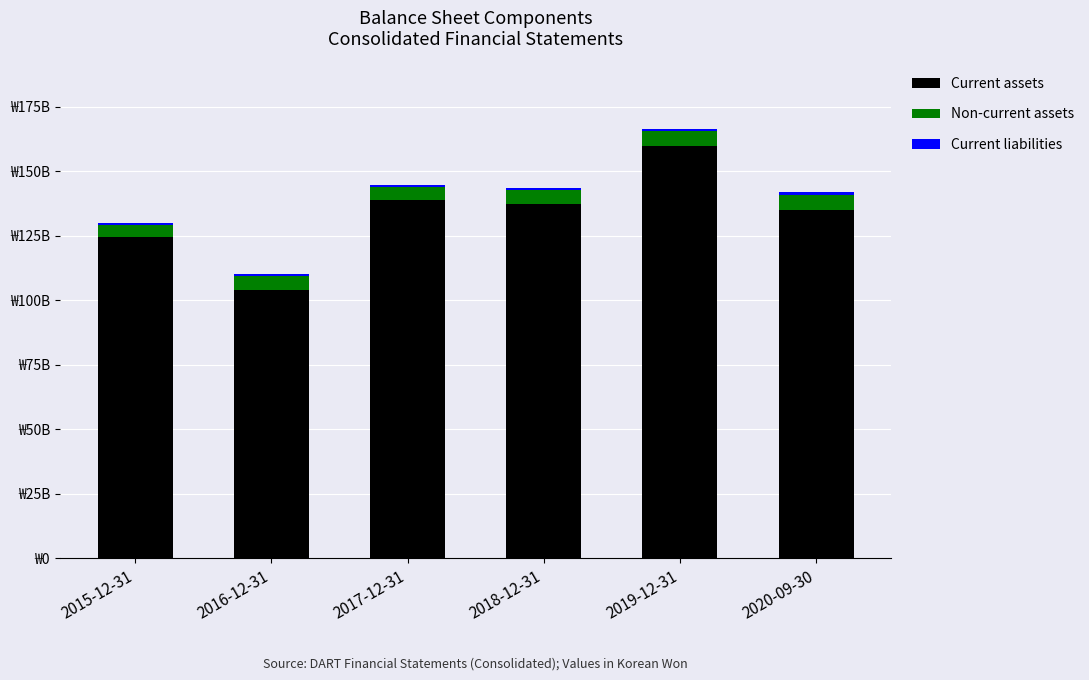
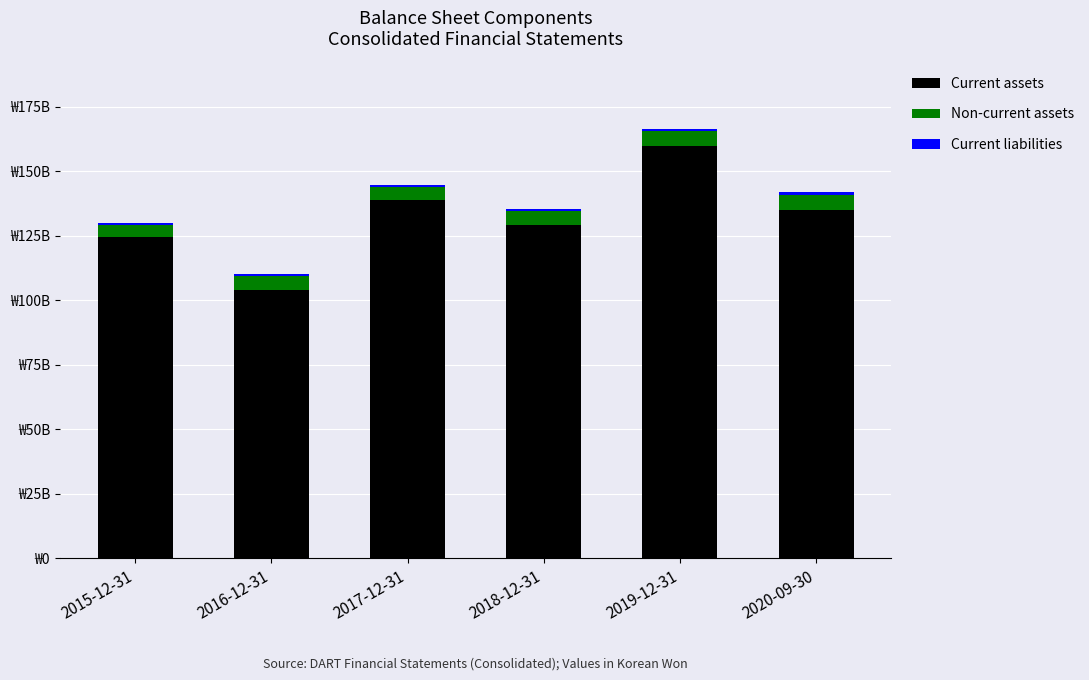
Current assets, 2018-12-31: ₩137000000000 -> ₩129000000000
